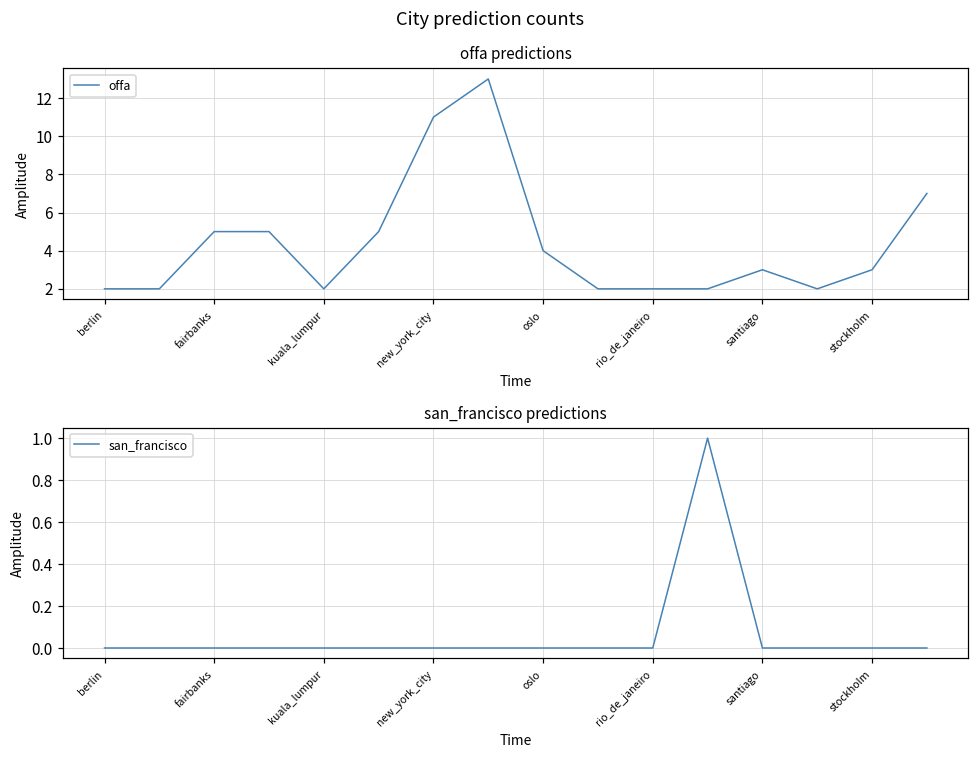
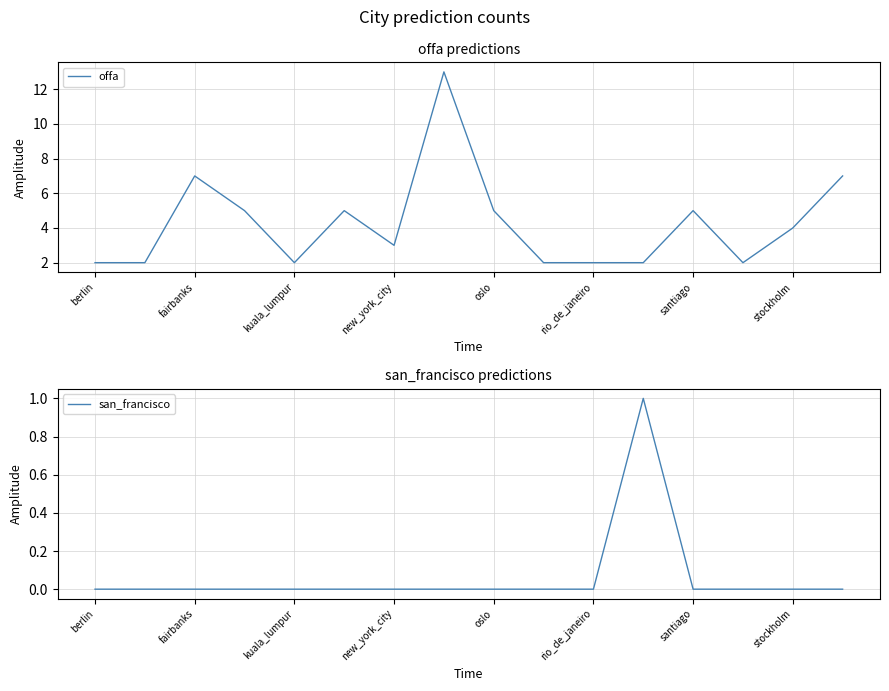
offa predictions, fairbanks: 5 -> 7
offa predictions, new_york_city: 11 -> 3
offa predictions, oslo: 4 -> 5
offa predictions, santiago: 3 -> 5
offa predictions, stockholm: 3 -> 4
